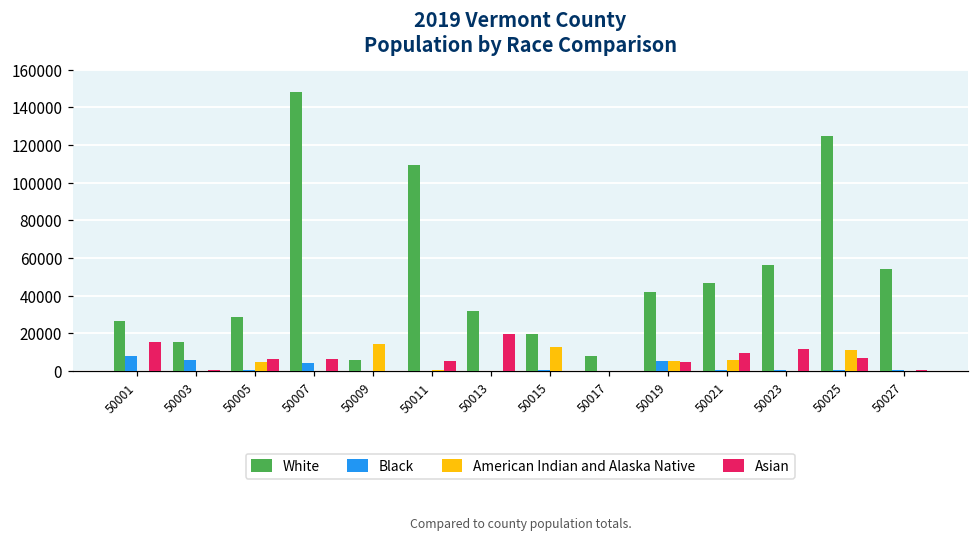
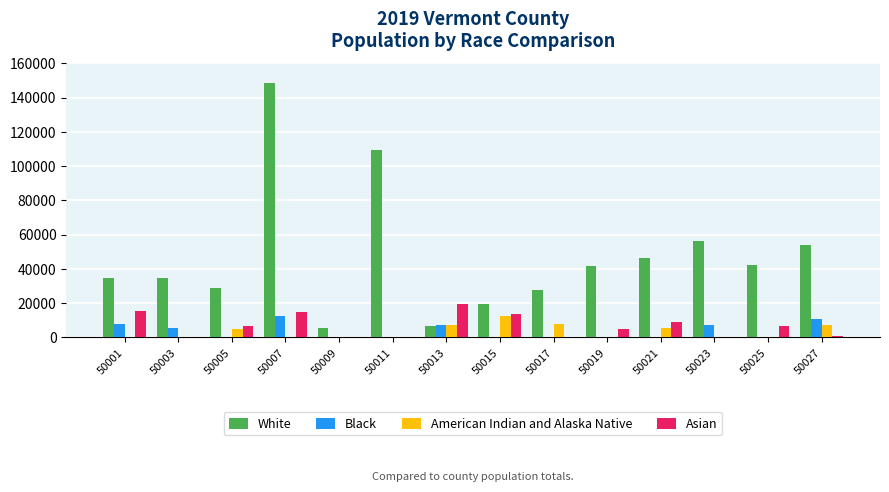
White, 50001: 27000 -> 34000
White, 50003: 15000 -> 35000
Black, 50007: 4000 -> 13000
Asian, 50007: 7000 -> 15000
American Indian and Alaska Native, 50009: 14000 -> 0
Asian, 50011: 5000 -> 0
White, 50013: 32000 -> 7000
Black, 50013: 0 -> 7000
American Indian and Alaska Native, 50013: 0 -> 7000
Asian, 50015: 0 -> 14000
White, 50017: 8000 -> 28000
American Indian and Alaska Native, 50017: 0 -> 8000
Black, 50019: 5000 -> 0
American Indian and Alaska Native, 50019: 6000 -> 0
Black, 50023: 1000 -> 7000
Asian, 50023: 11000 -> 1000
White, 50025: 125000 -> 42000
American Indian and Alaska Native, 50025: 11000 -> 0
Black, 50027: 0 -> 11000
American Indian and Alaska Native, 50027: 0 -> 7000
